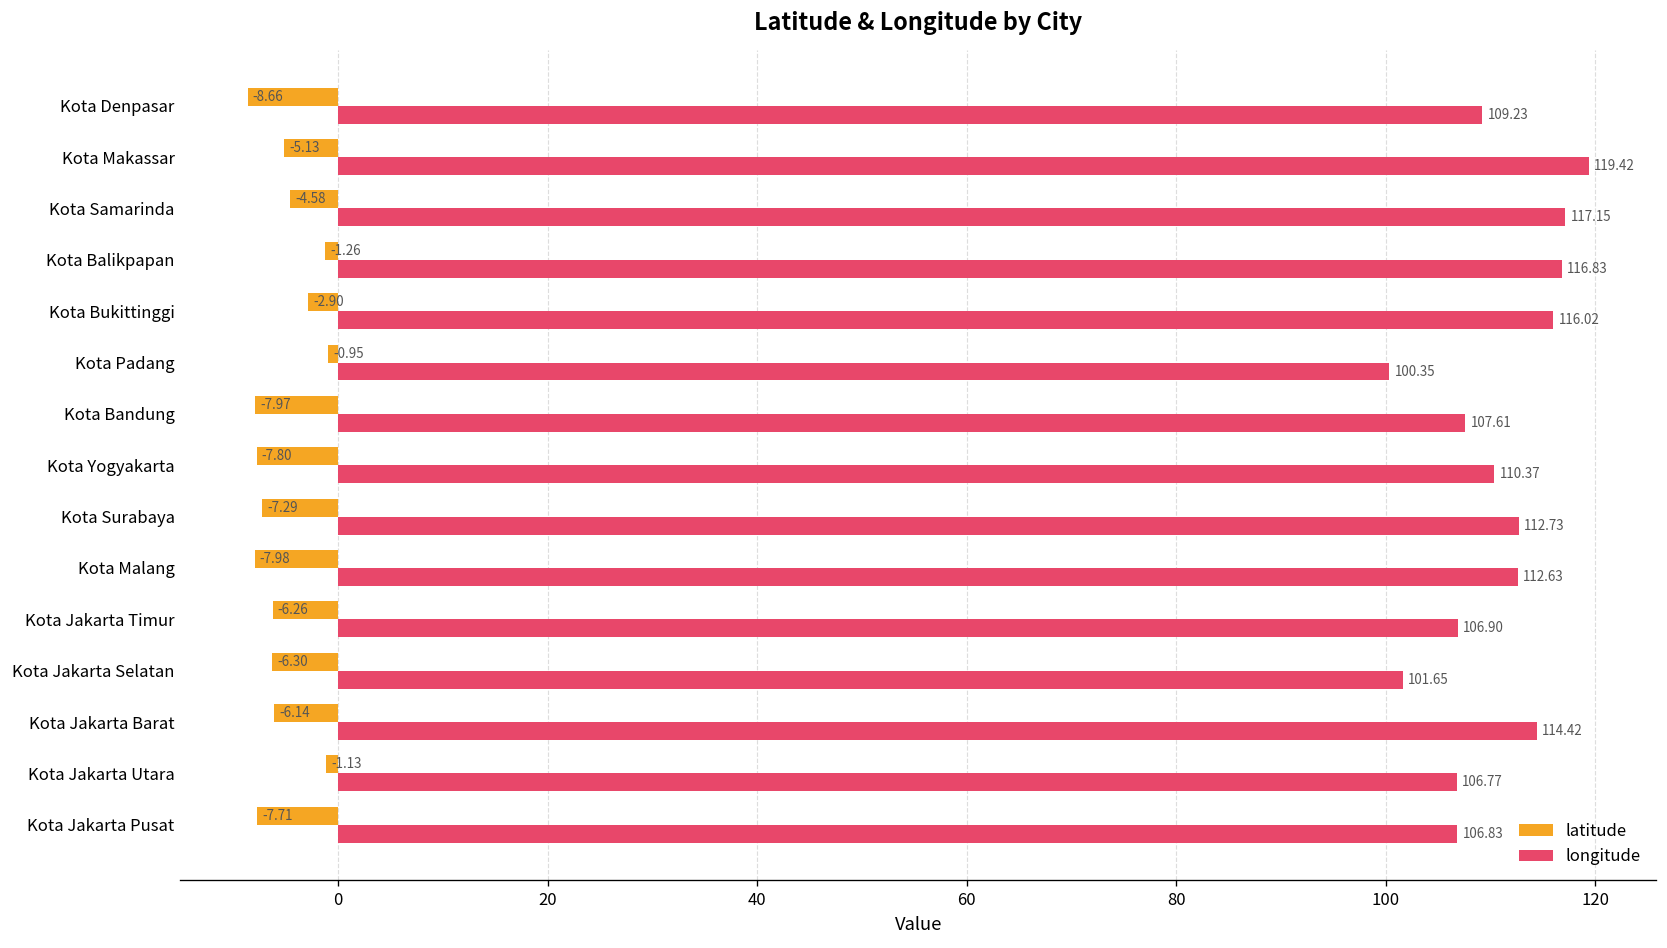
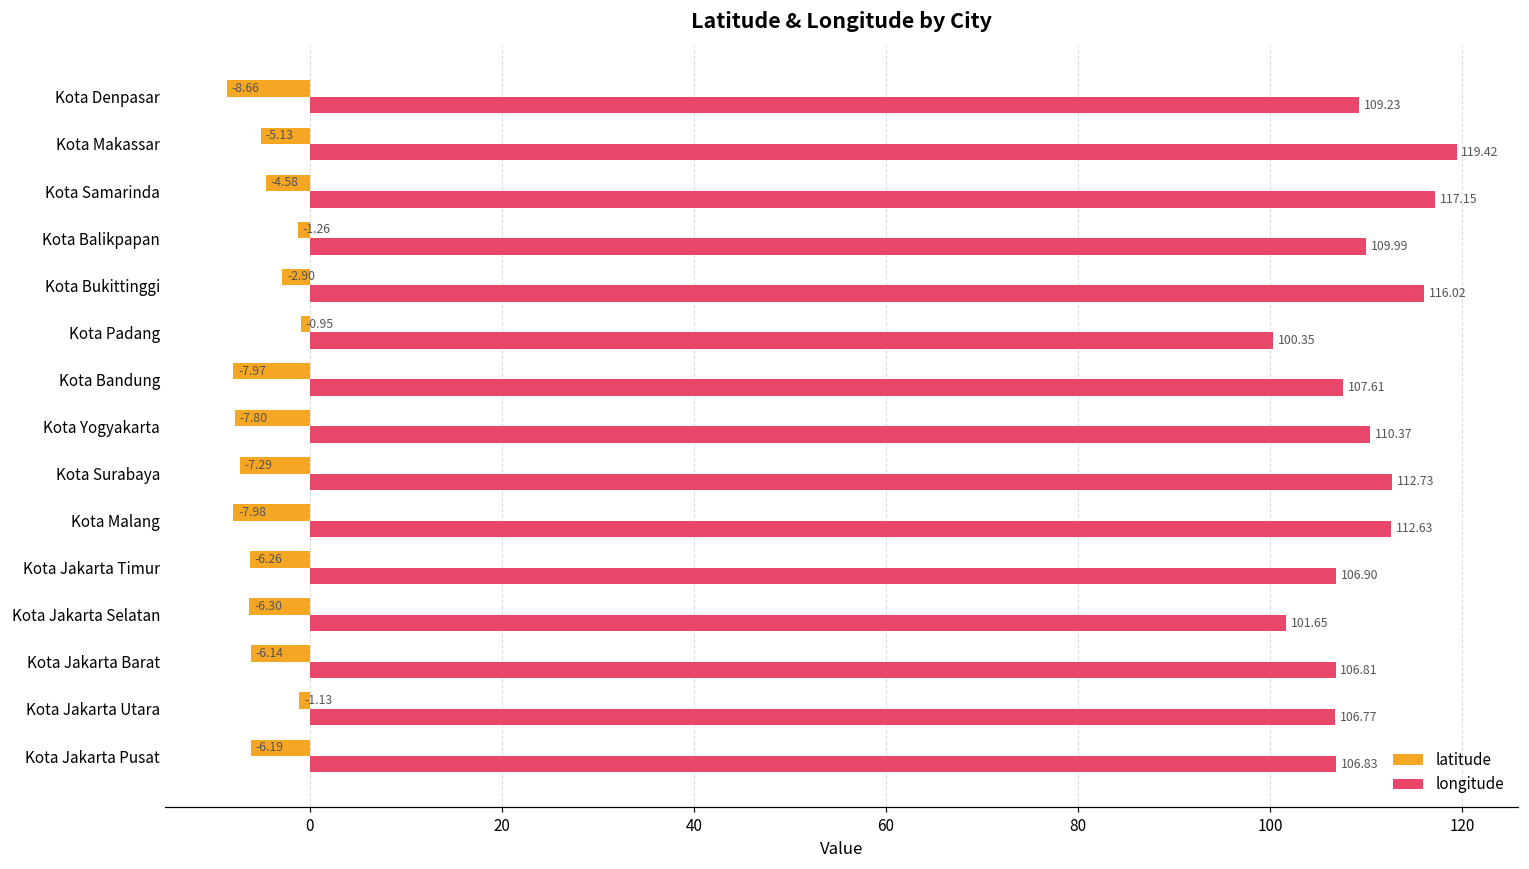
longitude, Kota Balikpapan: 116.83 -> 109.99
longitude, Kota Jakarta Barat: 114.42 -> 106.81
latitude, Kota Jakarta Pusat: -7.71 -> -6.19
